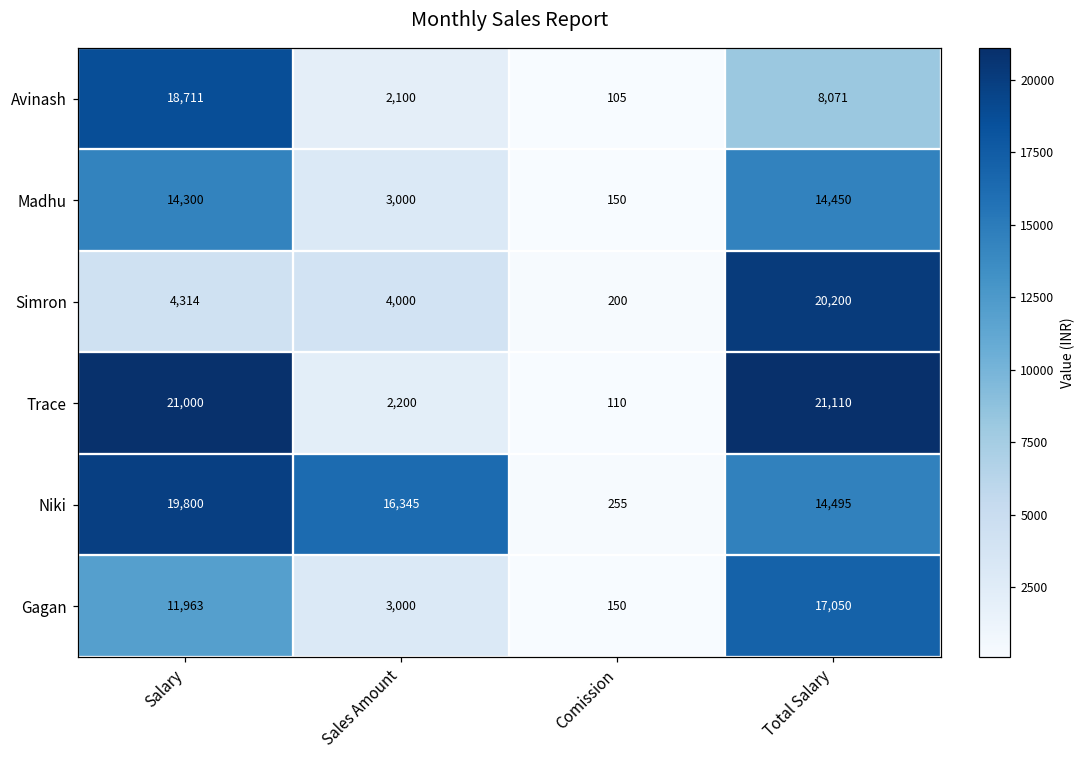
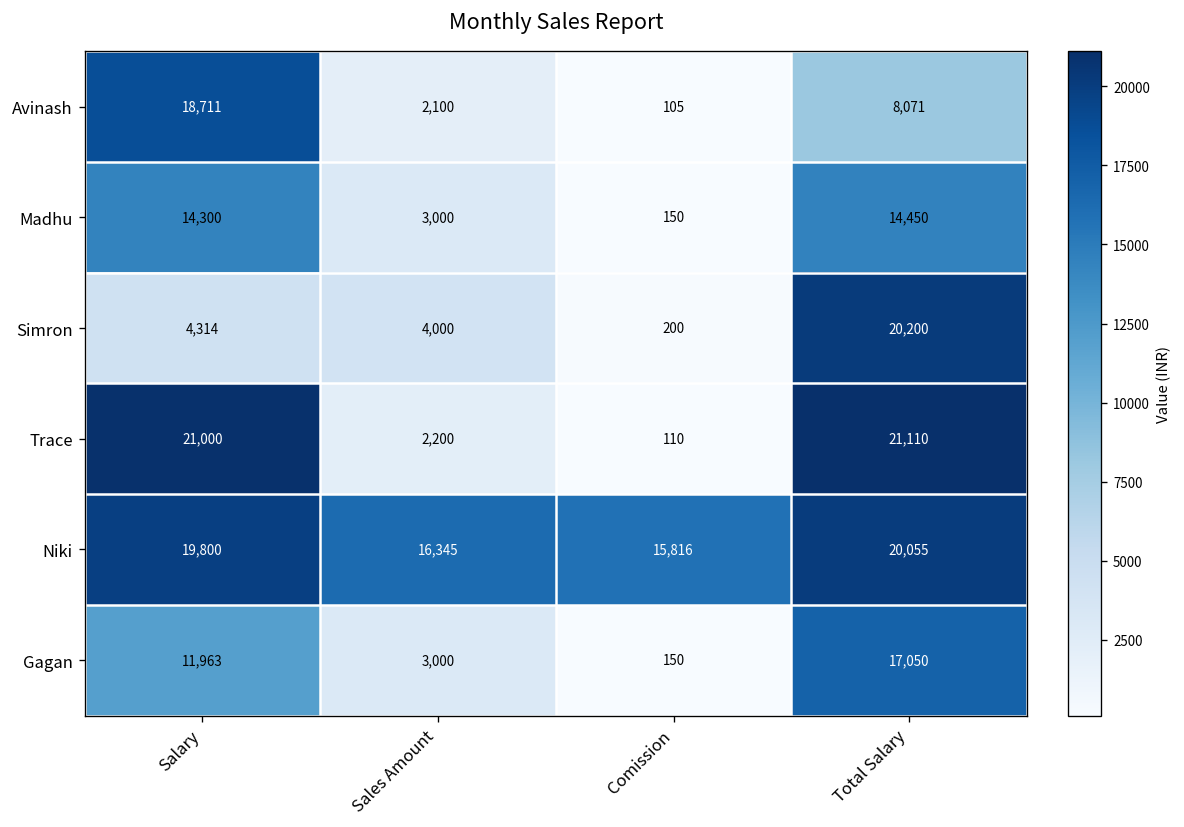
Niki, Comission: 255 -> 15,816
Niki, Total Salary: 14,495 -> 20,055
